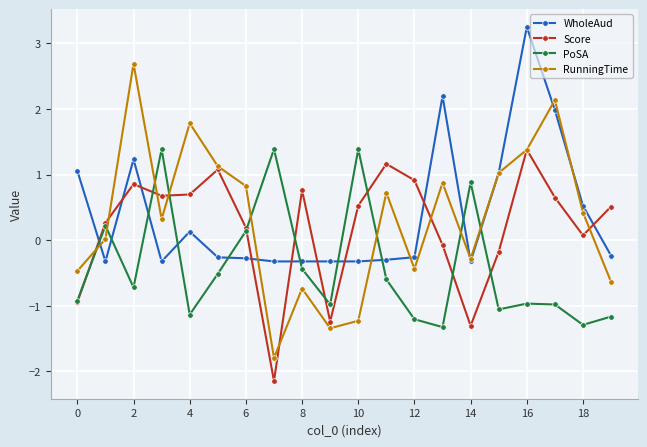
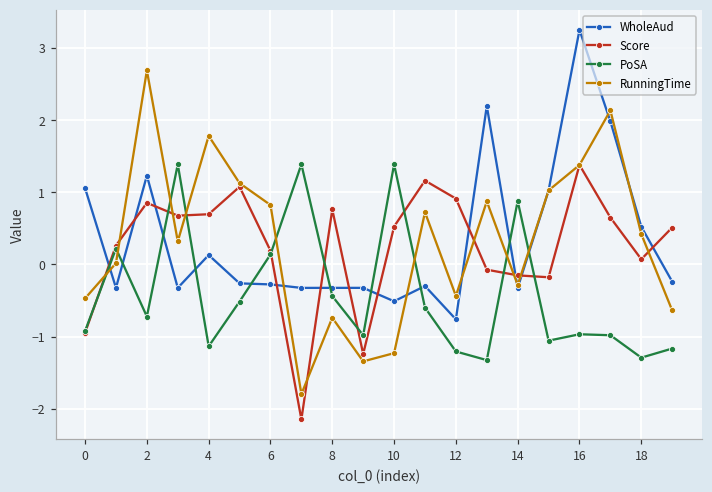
WholeAud, 10: -0.3 -> -0.5
WholeAud, 12: -0.3 -> -0.8
Score, 14: -1.3 -> -0.2
